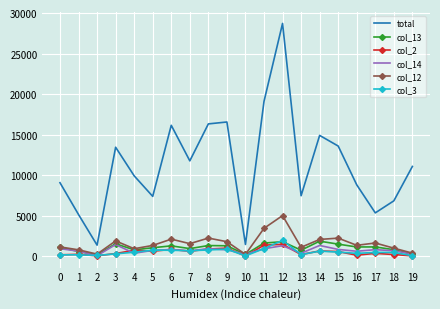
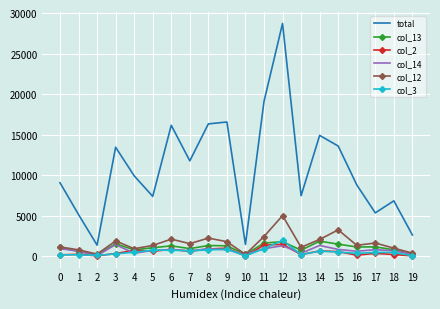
col_12, 11: 3000 -> 2000
col_12, 15: 2000 -> 3000
total, 19: 11000 -> 3000
